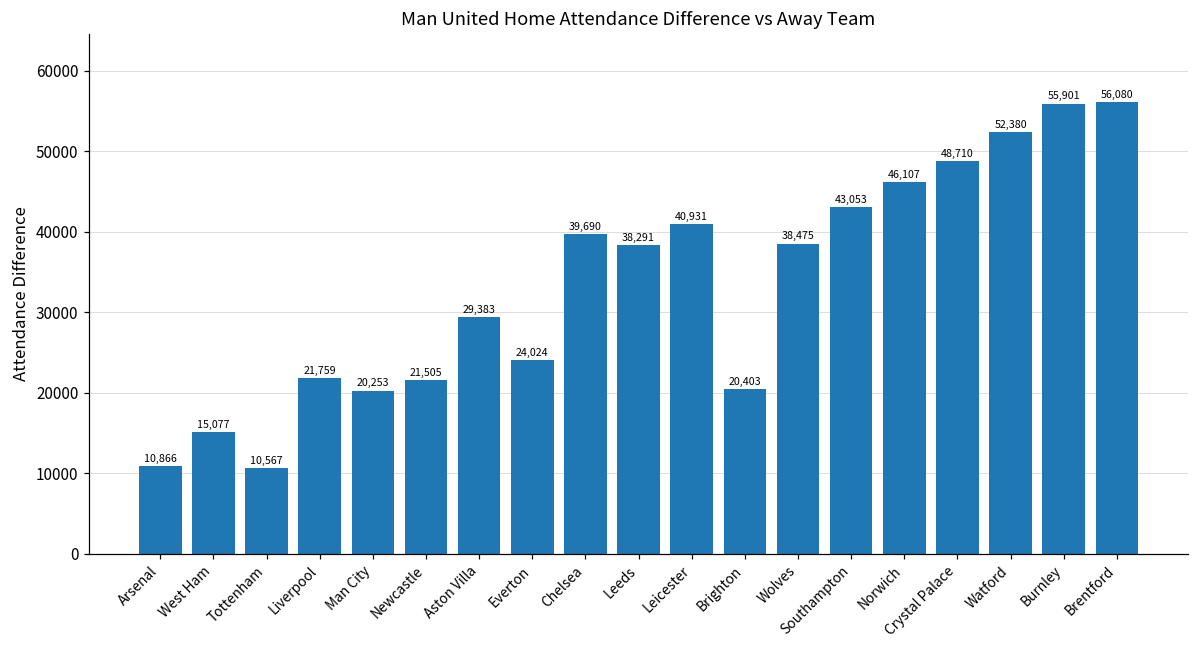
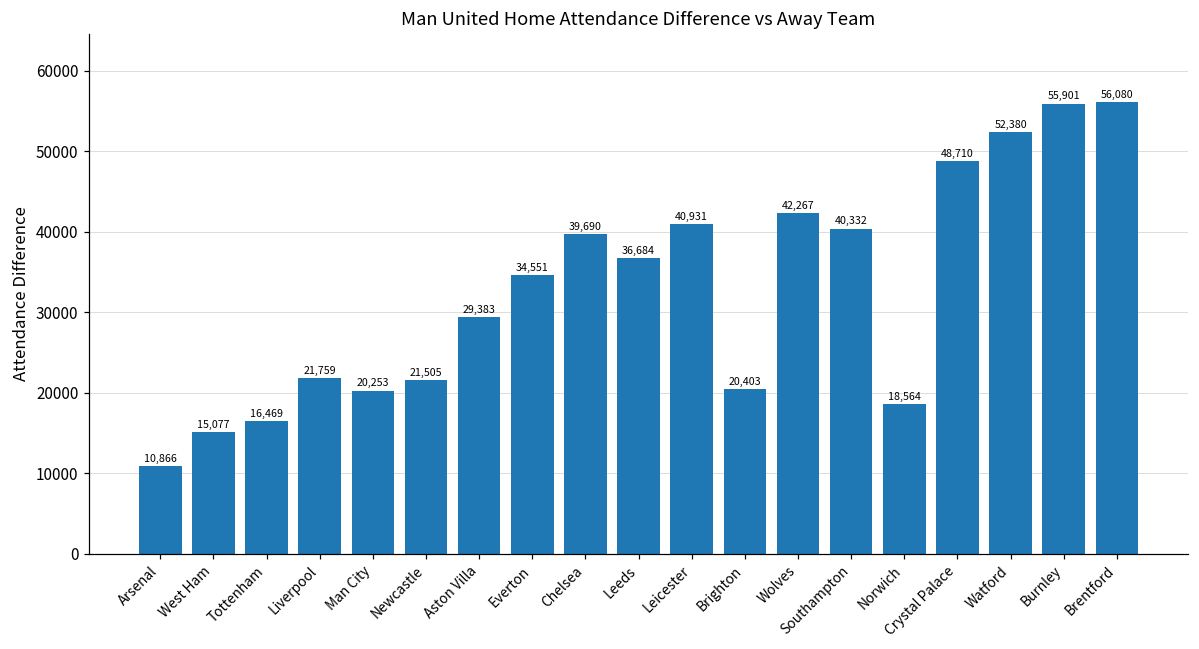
Tottenham: 10,567 -> 16,469
Everton: 24,024 -> 34,551
Leeds: 38,291 -> 36,684
Wolves: 38,475 -> 42,267
Southampton: 43,053 -> 40,332
Norwich: 46,107 -> 18,564
